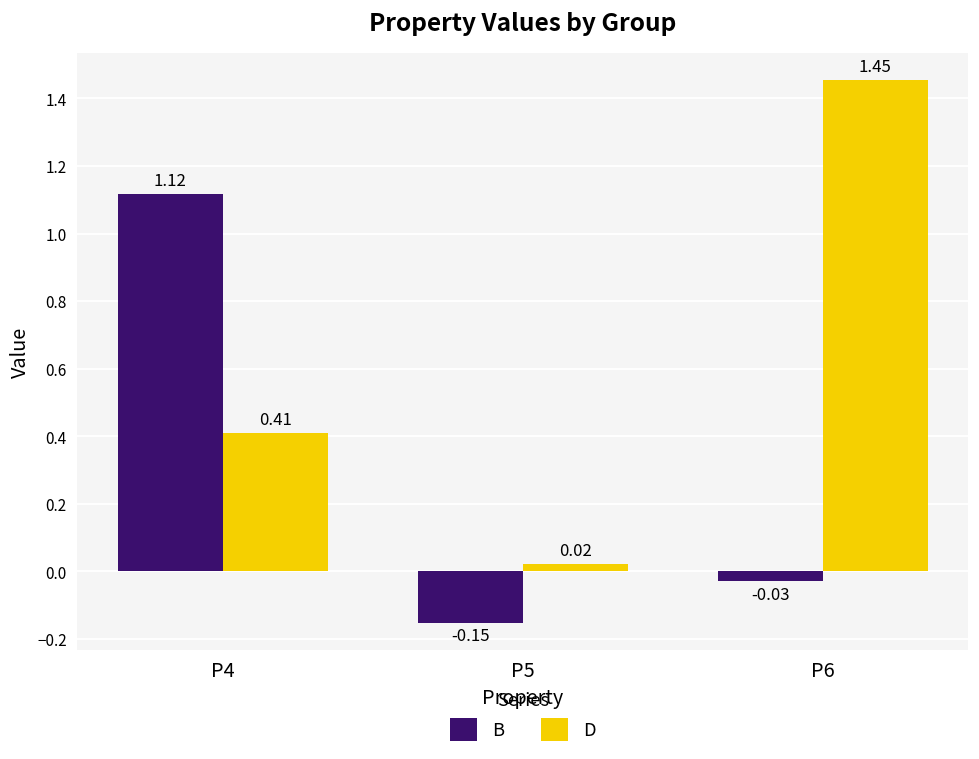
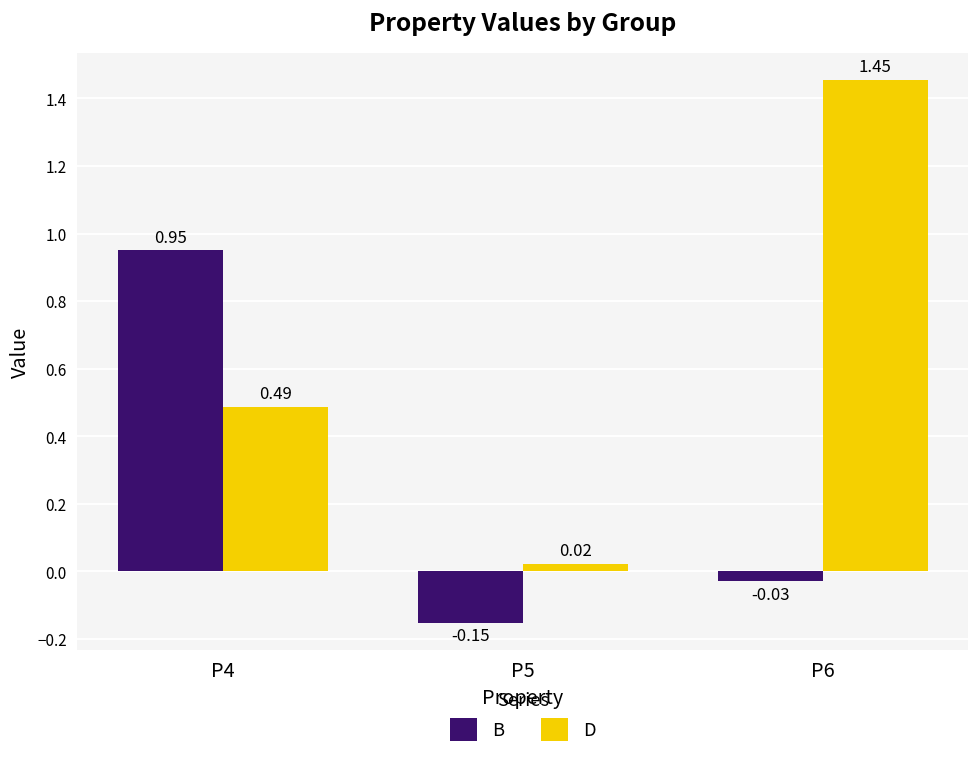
B, P4: 1.12 -> 0.95
D, P4: 0.41 -> 0.49
